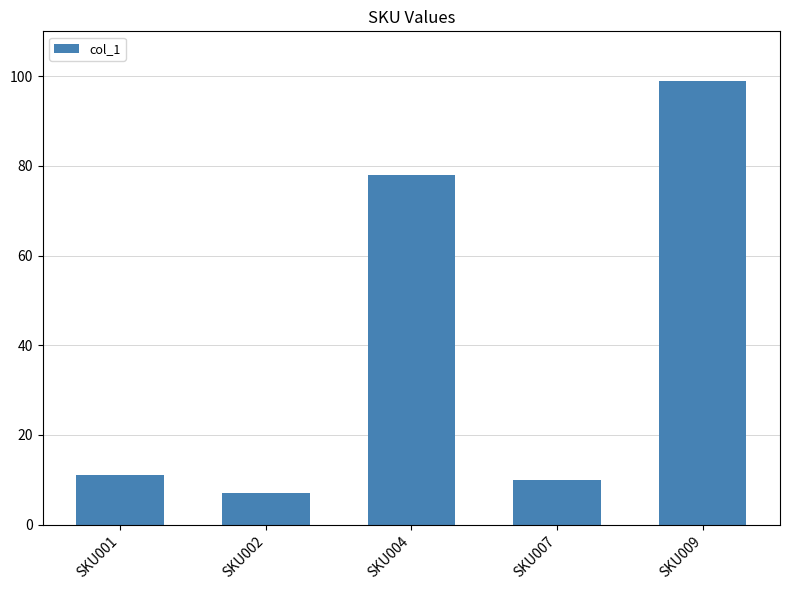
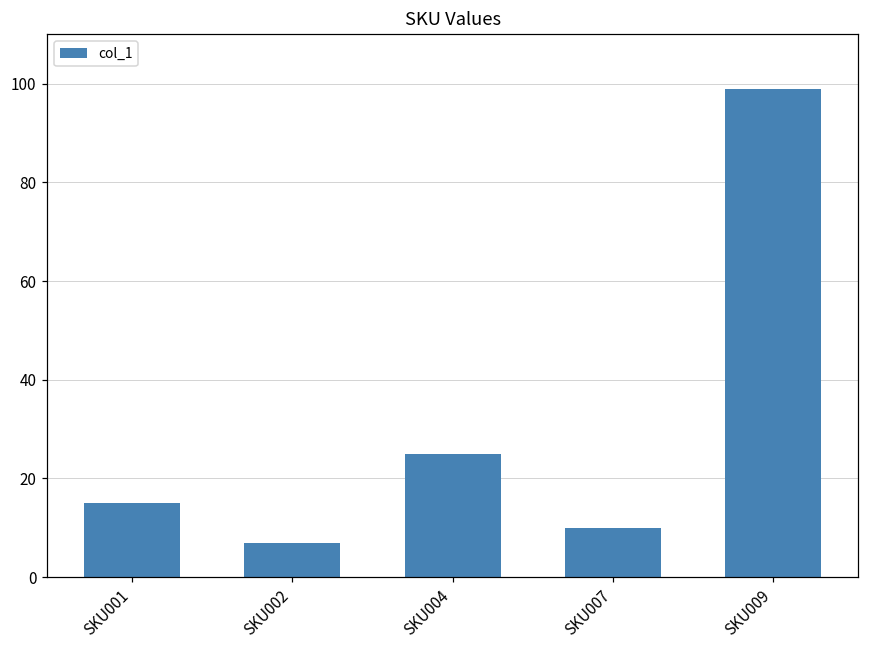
SKU001: 11 -> 15
SKU004: 78 -> 25
